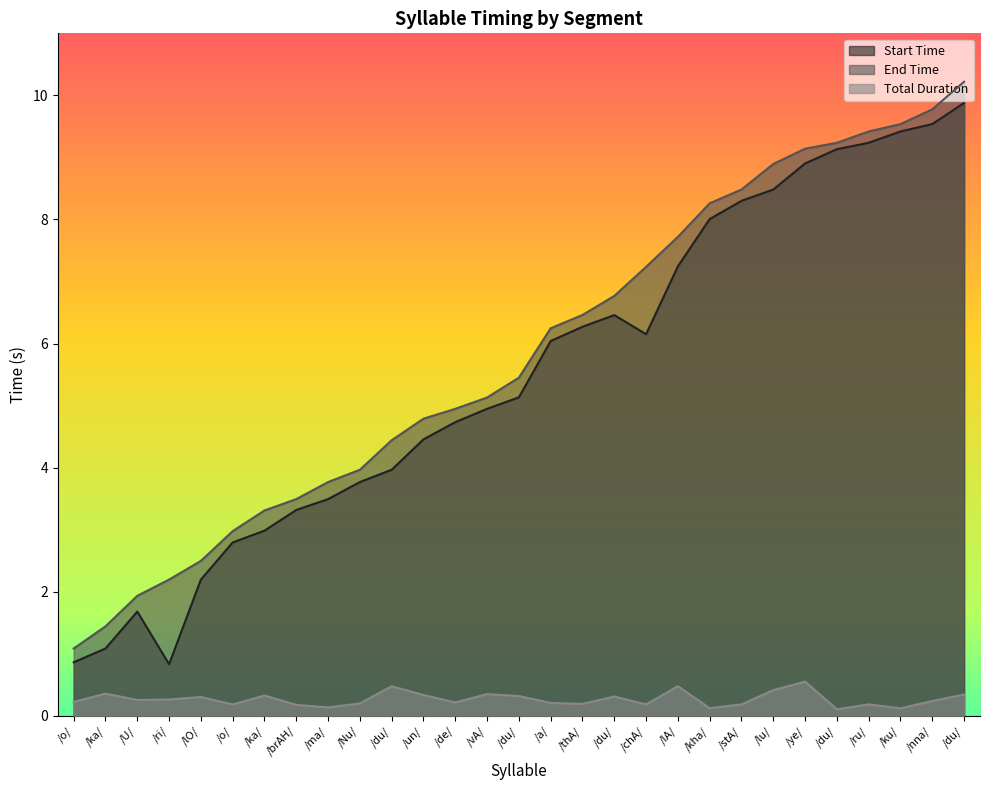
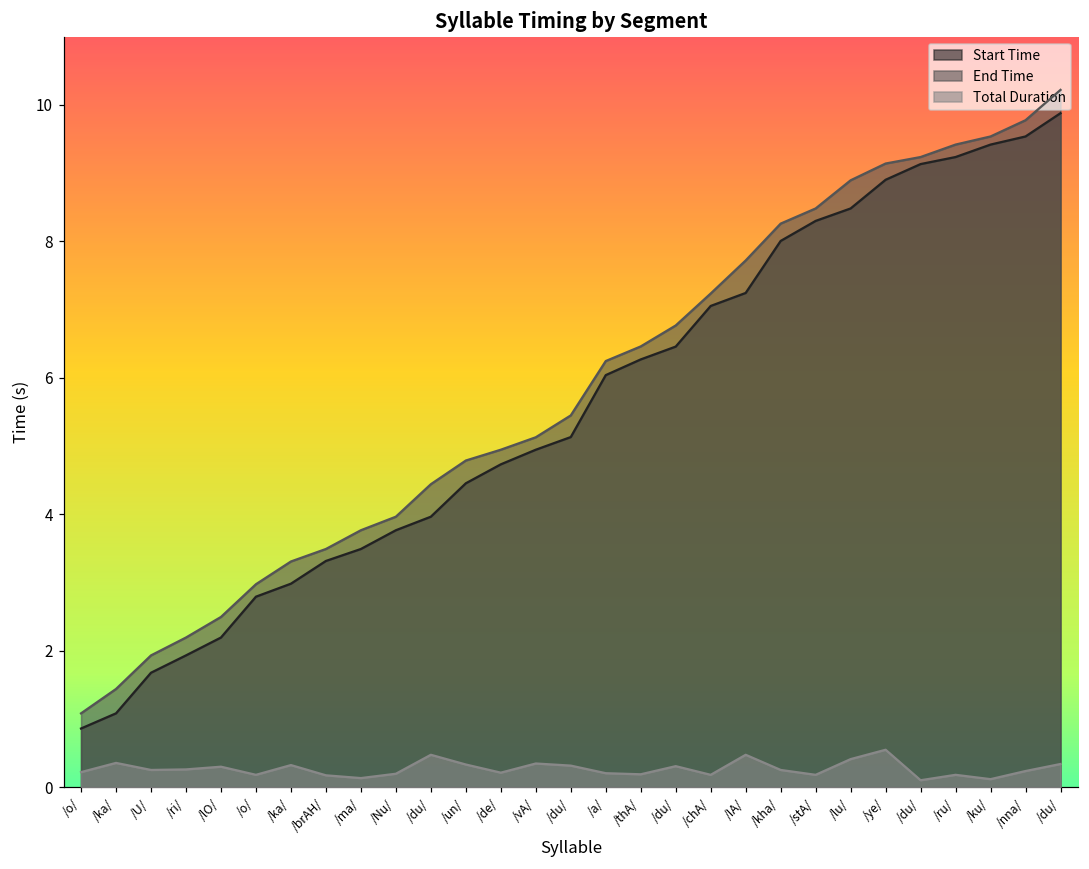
Start Time, /ri/: 0.8 -> 1.9
Start Time, /chA/: 6.1 -> 7.1
Total Duration, /kha/: 0.1 -> 0.3
